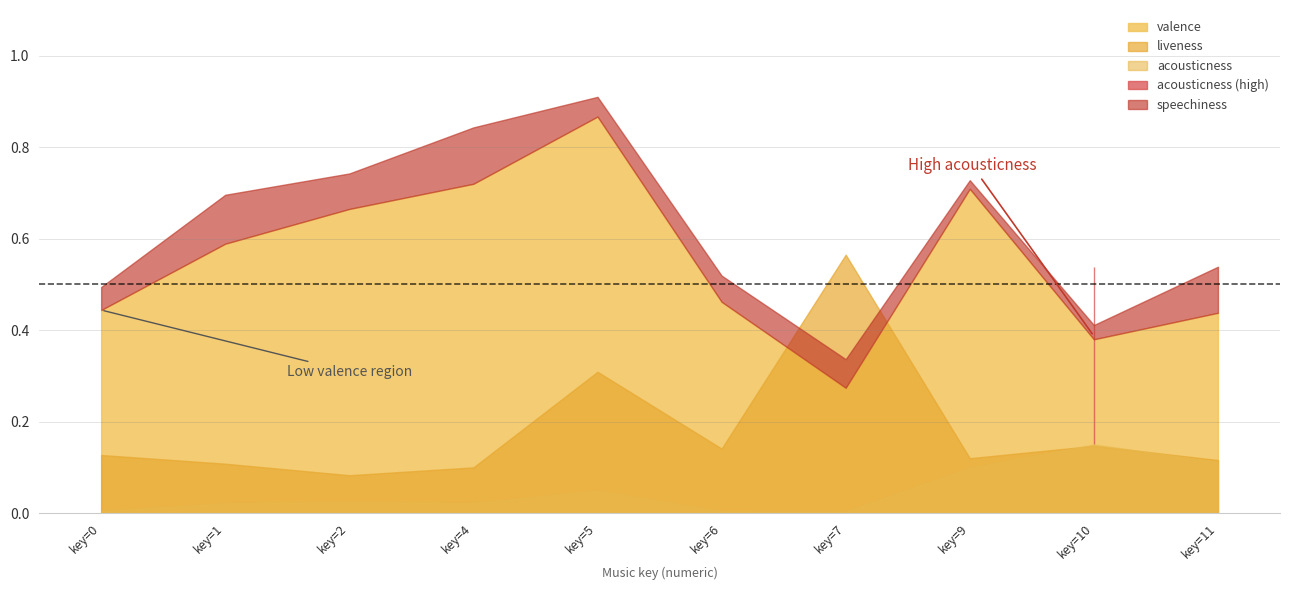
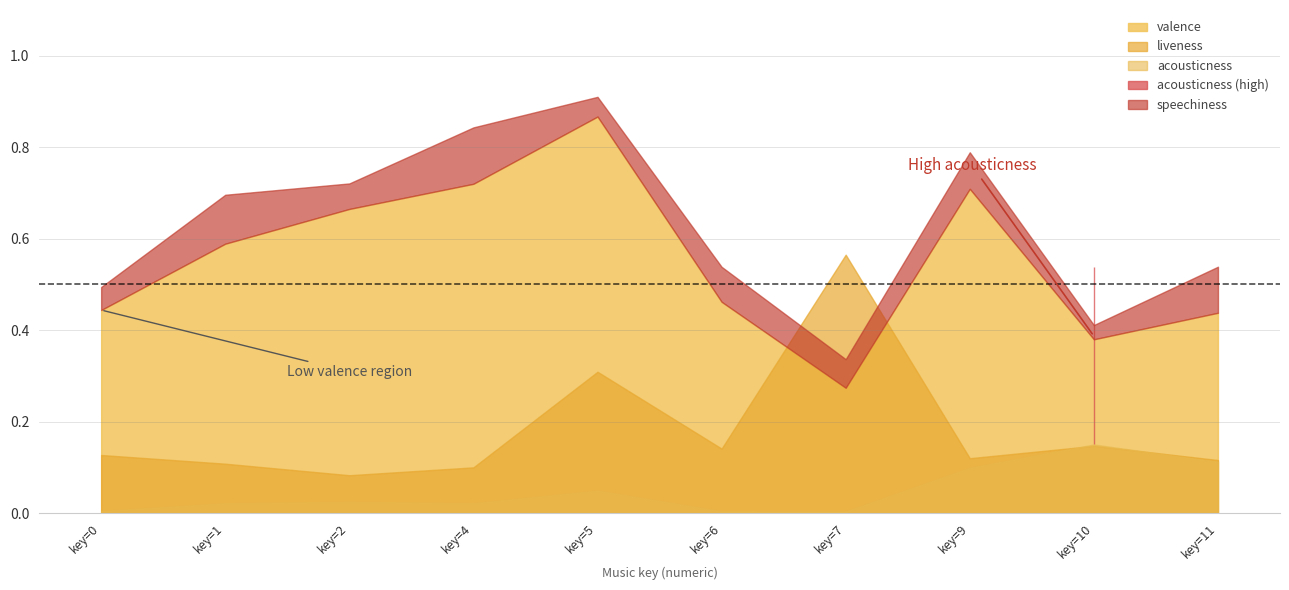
speechiness, key=2: 0.08 -> 0.06
speechiness, key=6: 0.06 -> 0.08
speechiness, key=9: 0.02 -> 0.08
